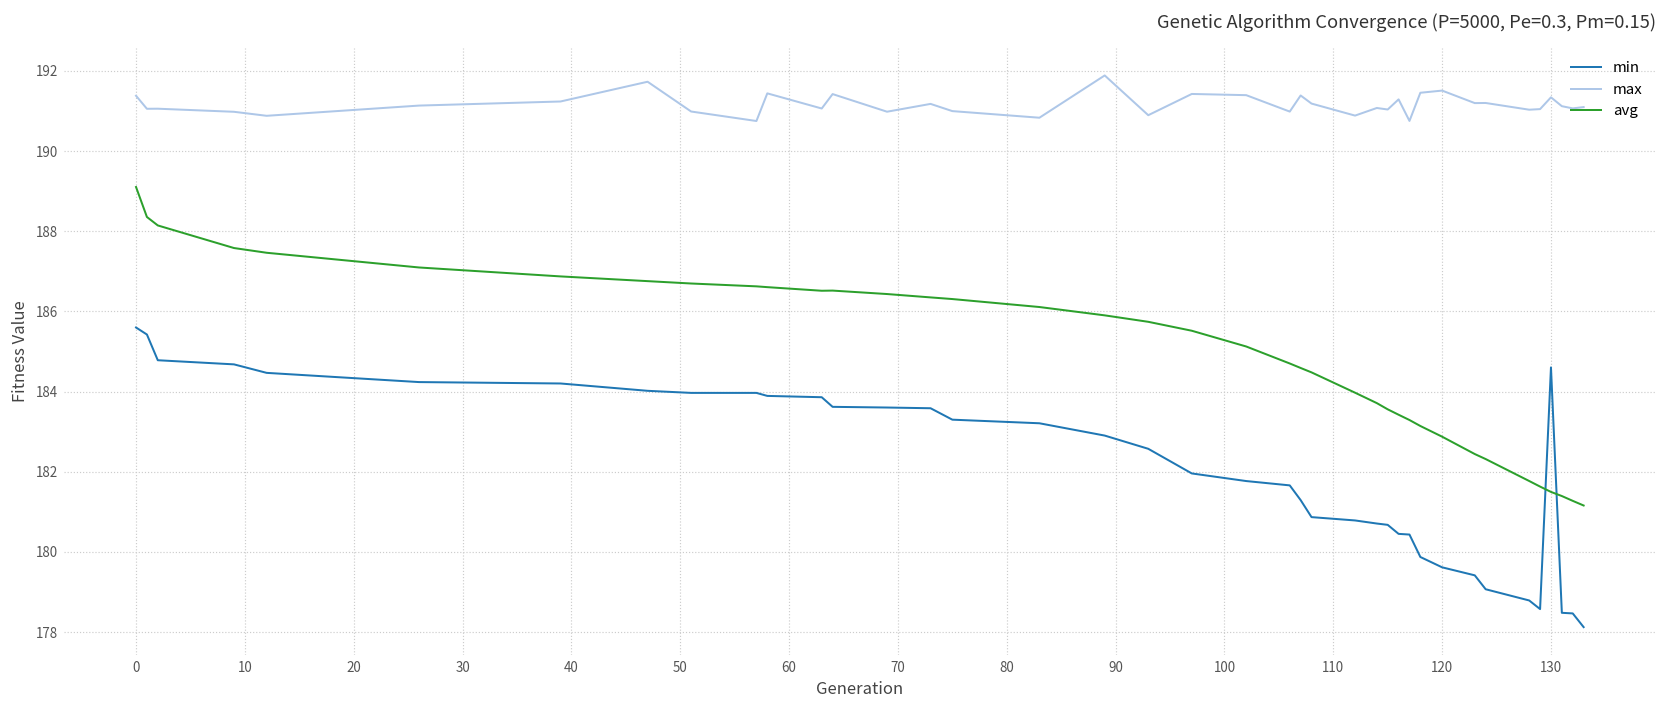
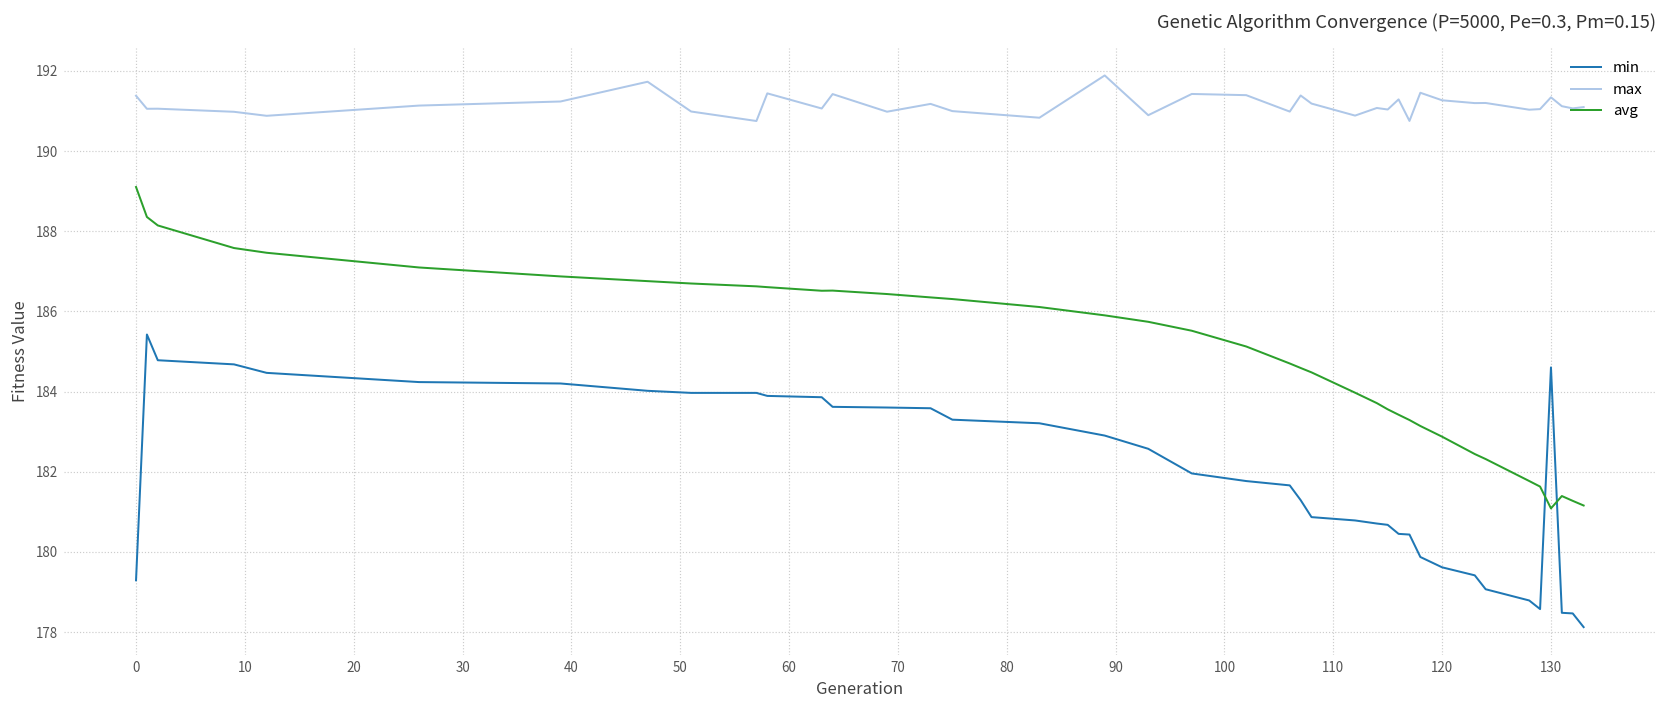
min, 0: 185.6 -> 179.3
max, 120: 191.5 -> 191.3
avg, 130: 181.5 -> 181.1
